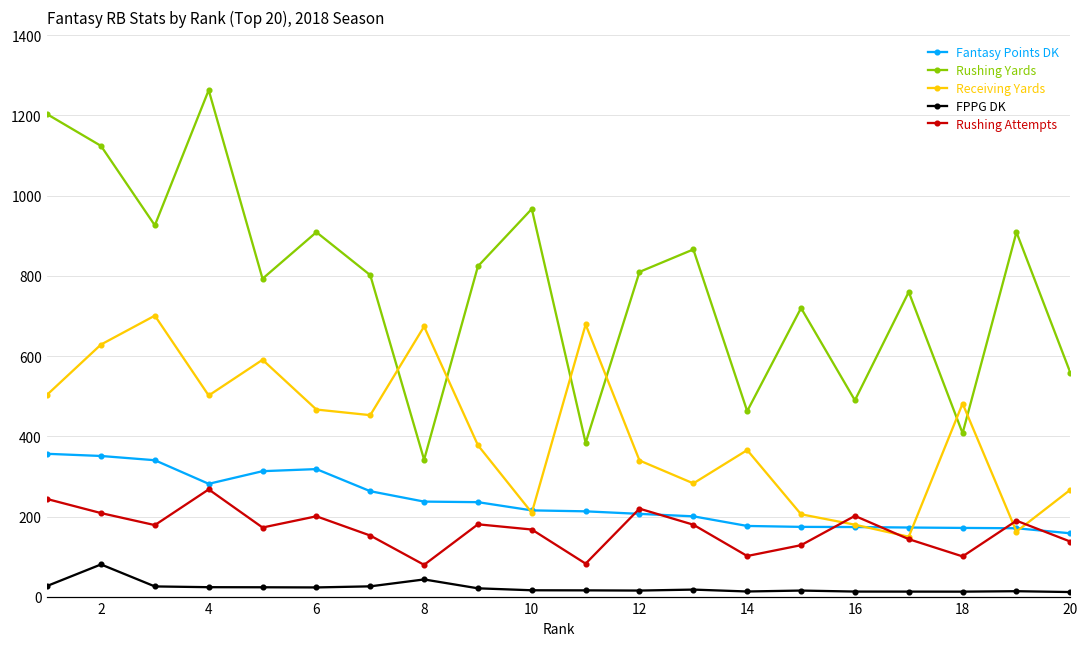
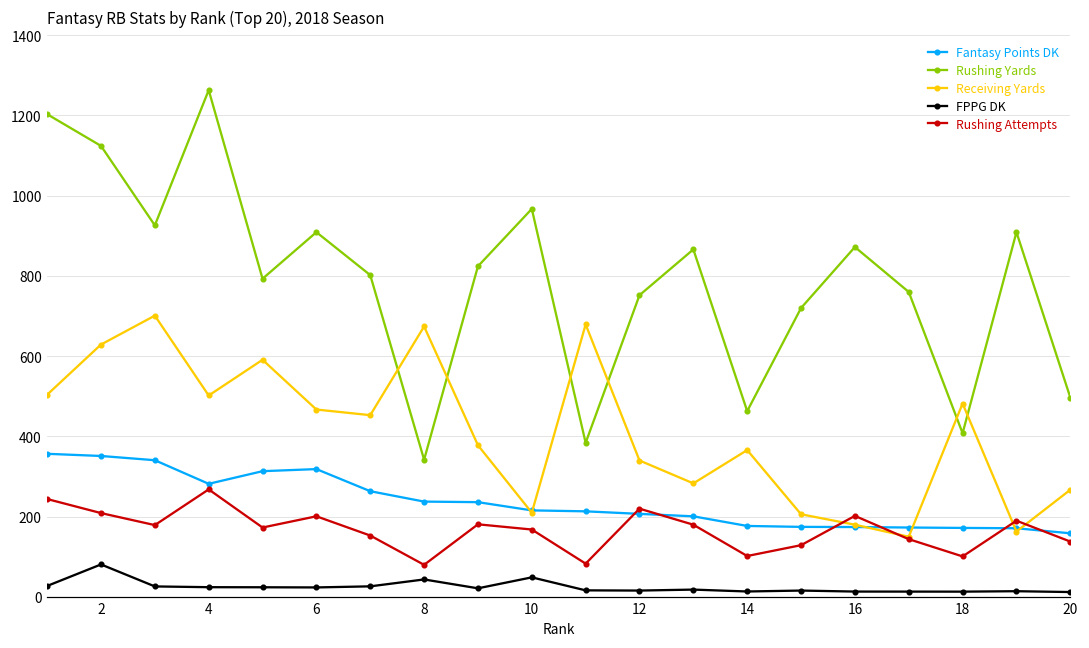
FPPG DK, 10: 20 -> 50
Rushing Yards, 12: 810 -> 750
Rushing Yards, 16: 490 -> 870
Rushing Yards, 20: 560 -> 500
